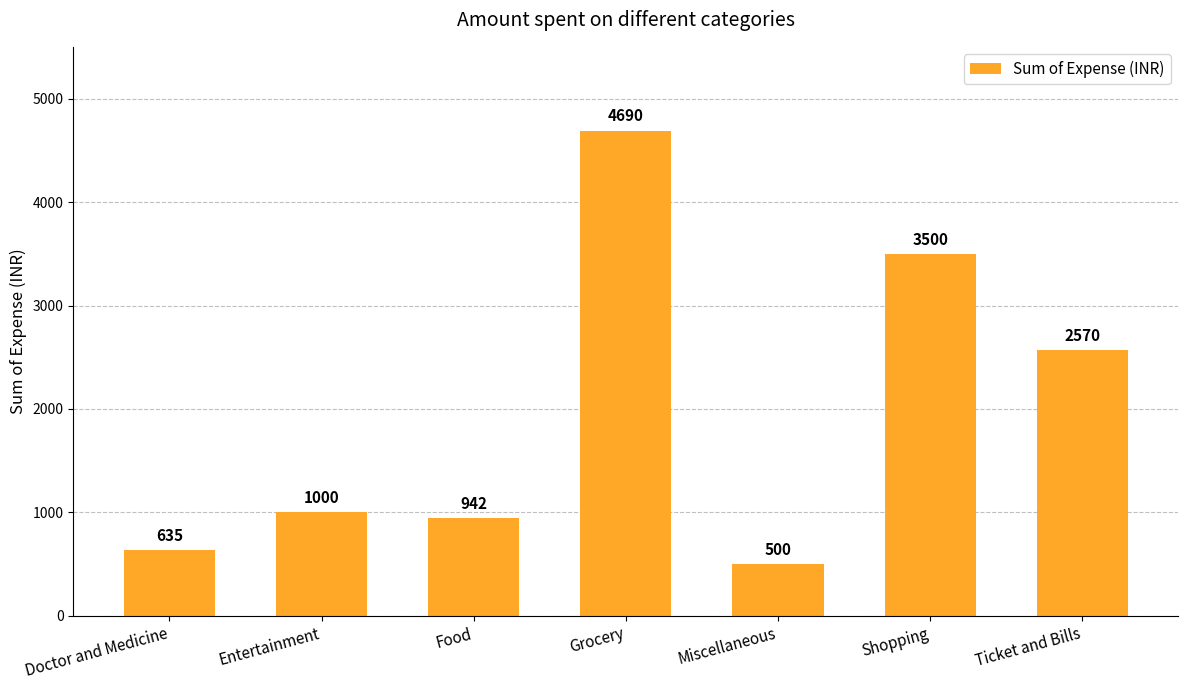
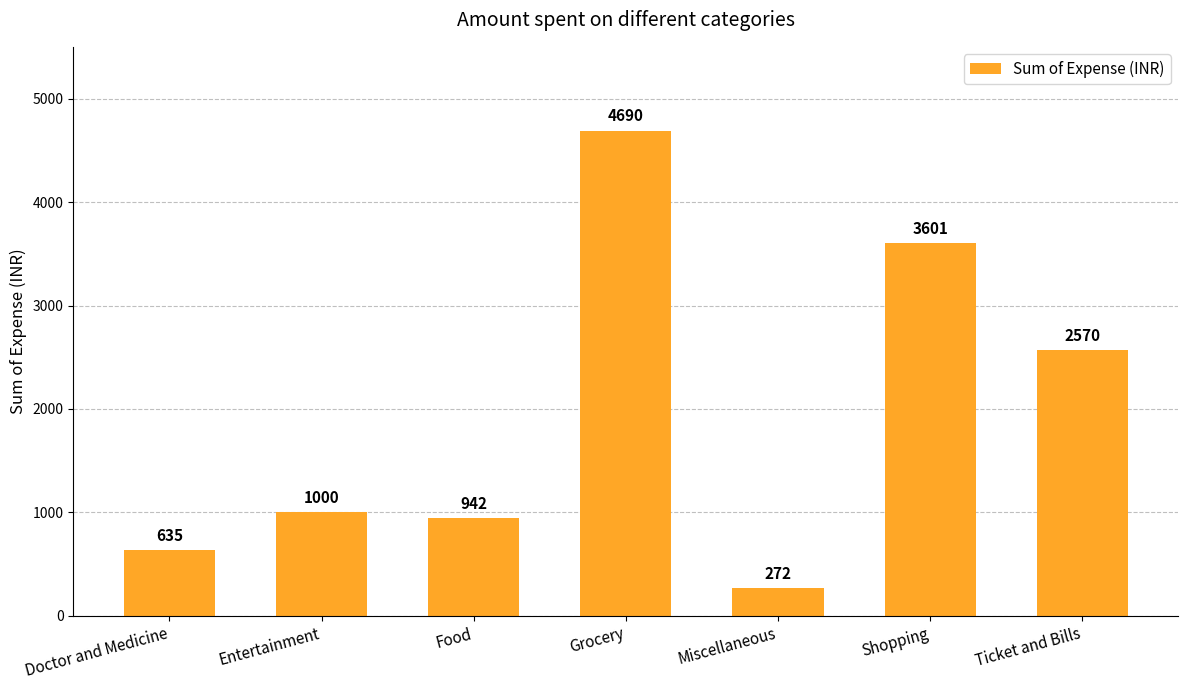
Miscellaneous: 500 -> 272
Shopping: 3500 -> 3601
